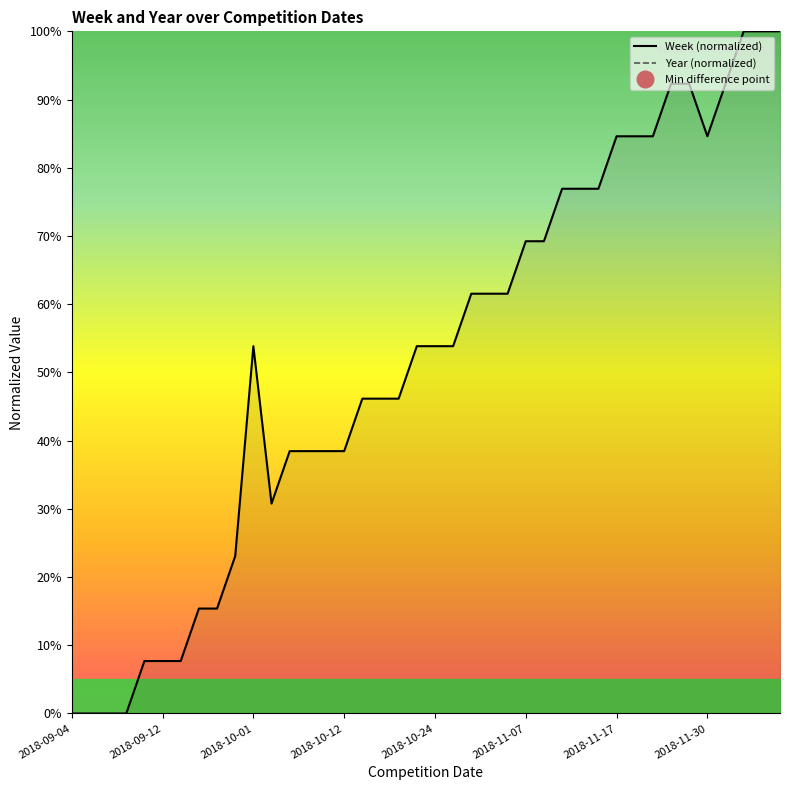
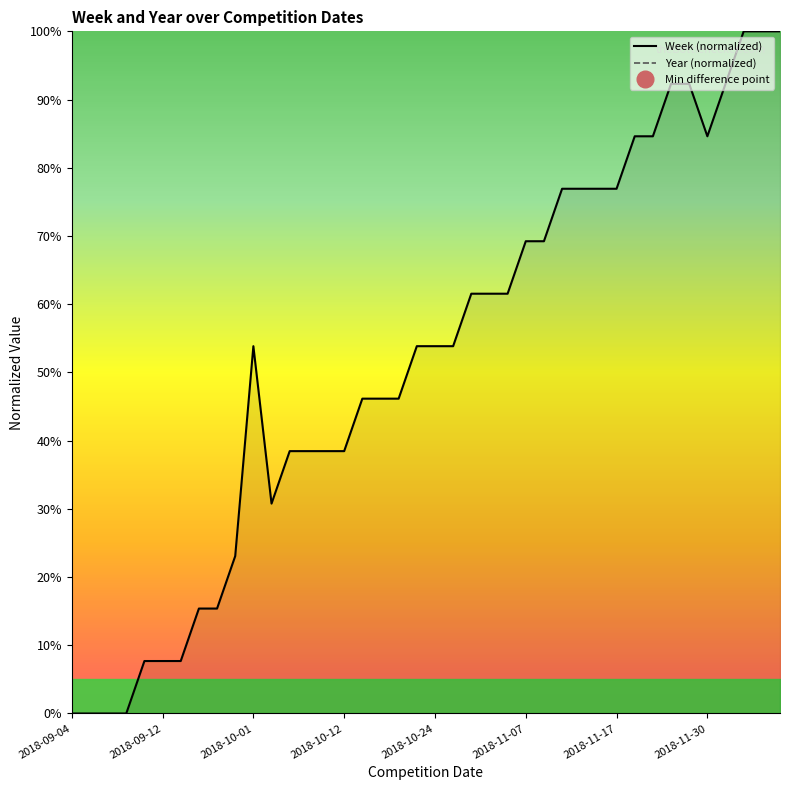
Week (normalized), 2018-11-17: 85% -> 77%
